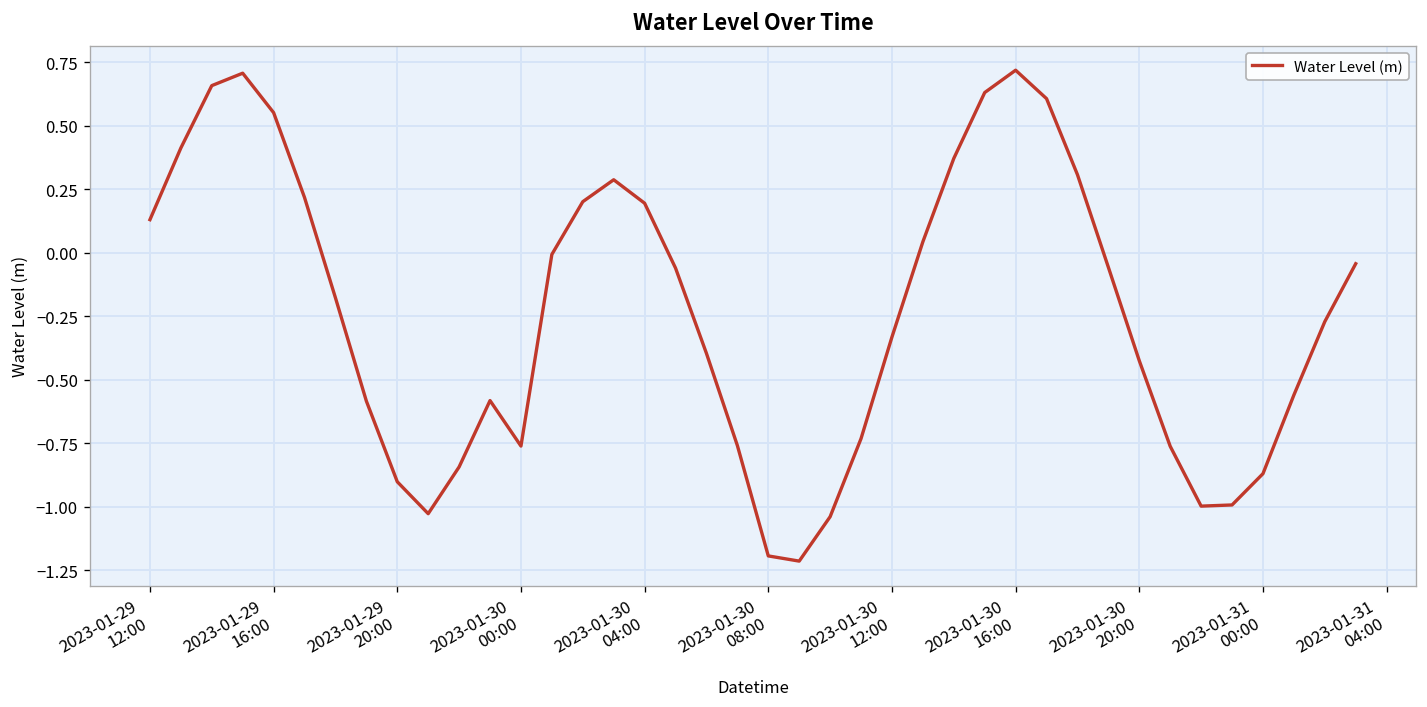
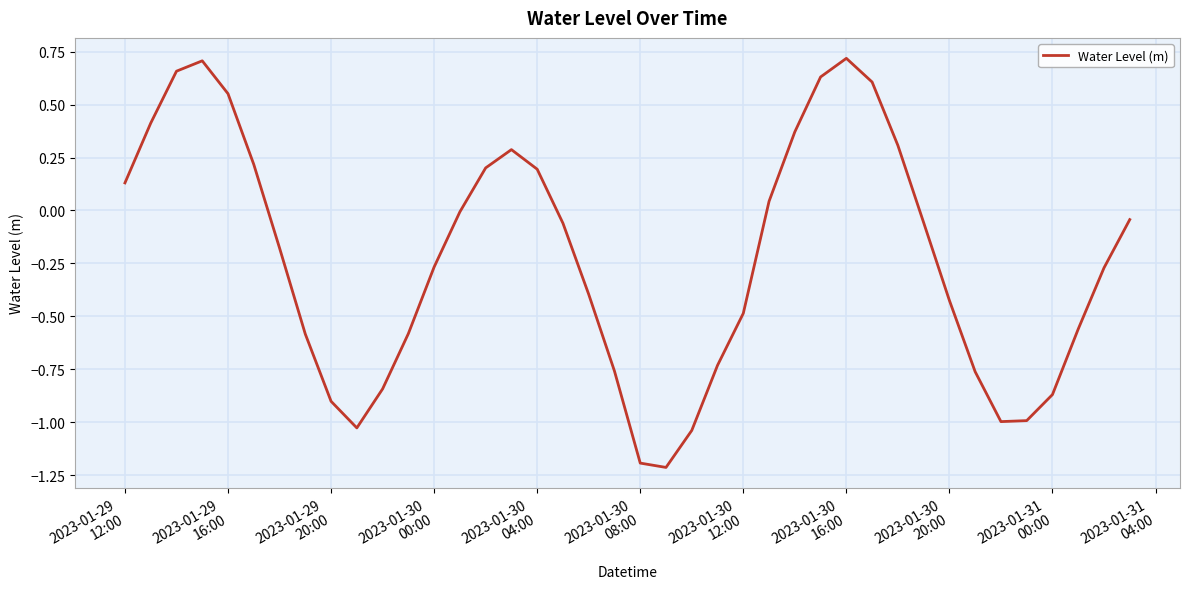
2023-01-30 00:00: -0.76 -> -0.27
2023-01-30 12:00: -0.33 -> -0.49
